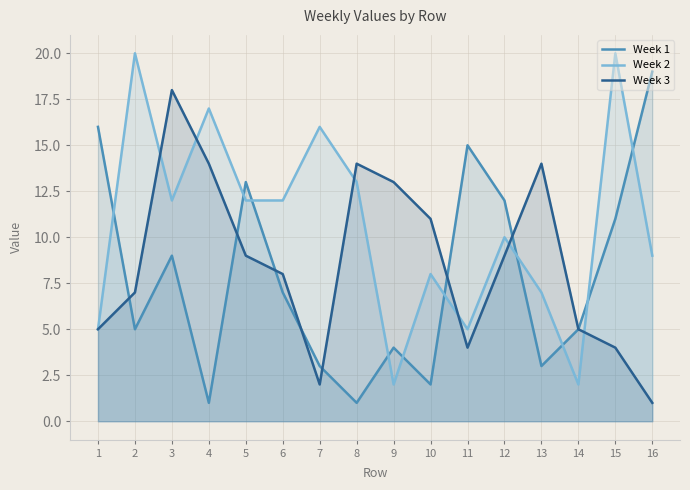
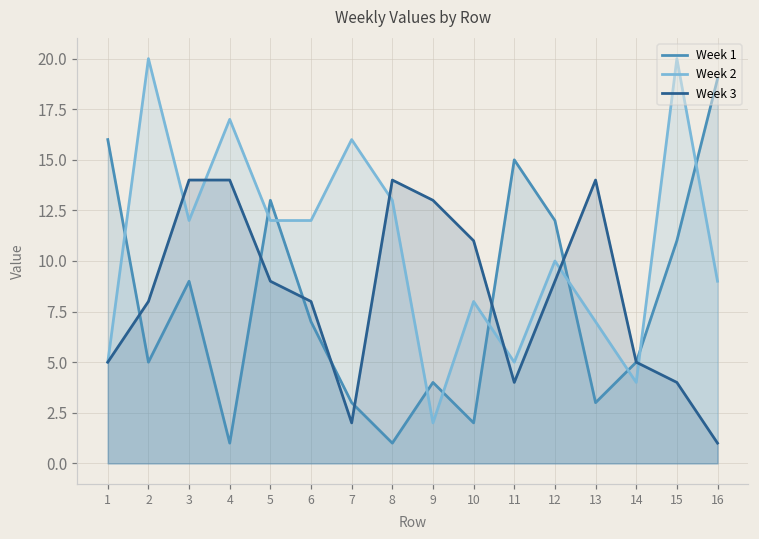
Week 3, 2: 7 -> 8
Week 3, 3: 18 -> 14
Week 2, 14: 2 -> 4
